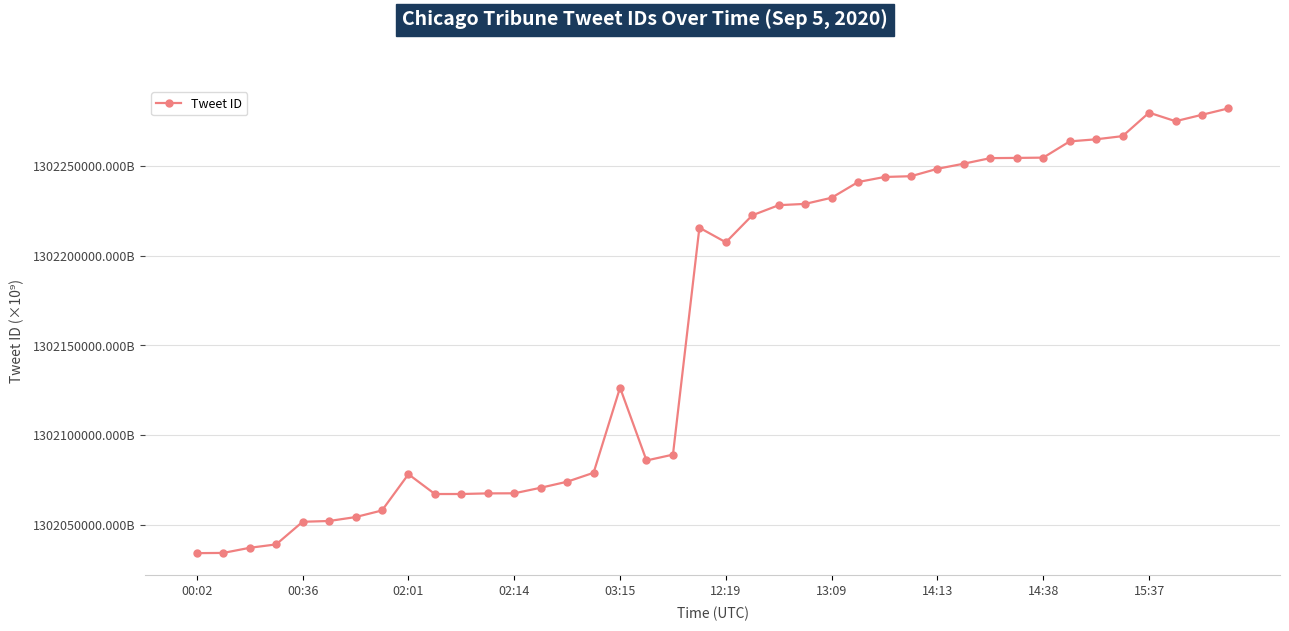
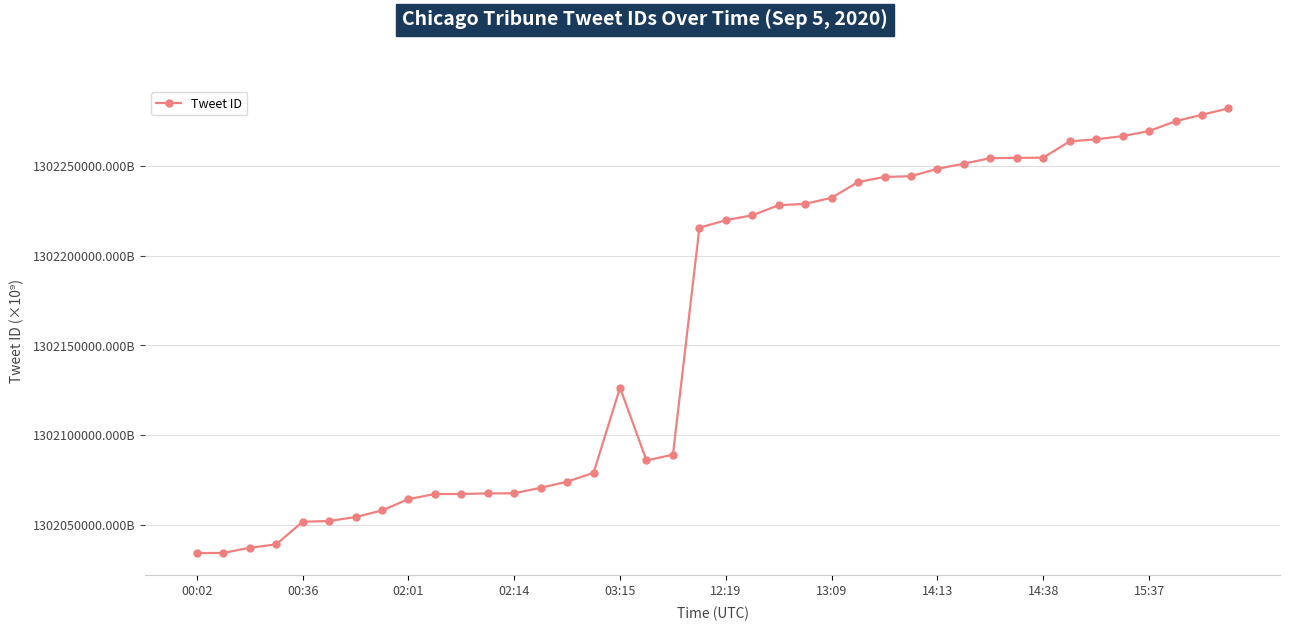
02:01: 1302078000000000000 -> 1302064000000000000
12:19: 1302208000000000000 -> 1302220000000000000
15:37: 1302280000000000000 -> 1302270000000000000
